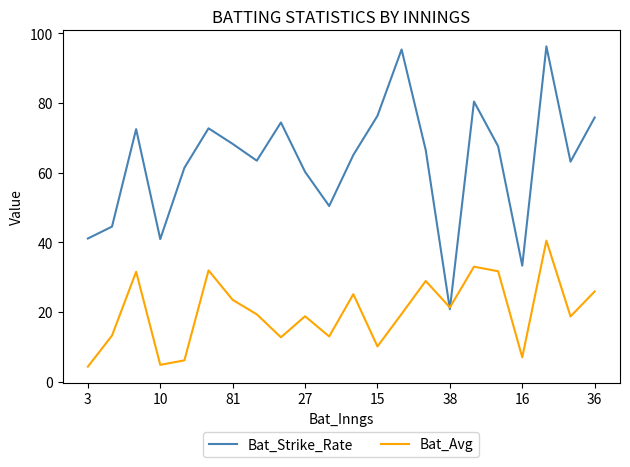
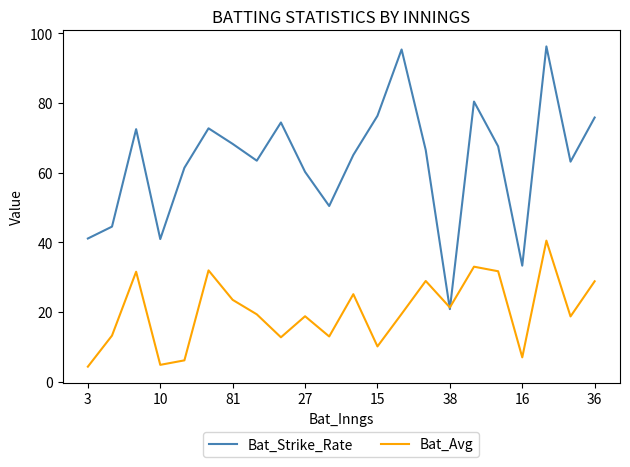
Bat_Avg, 36: 26 -> 29
